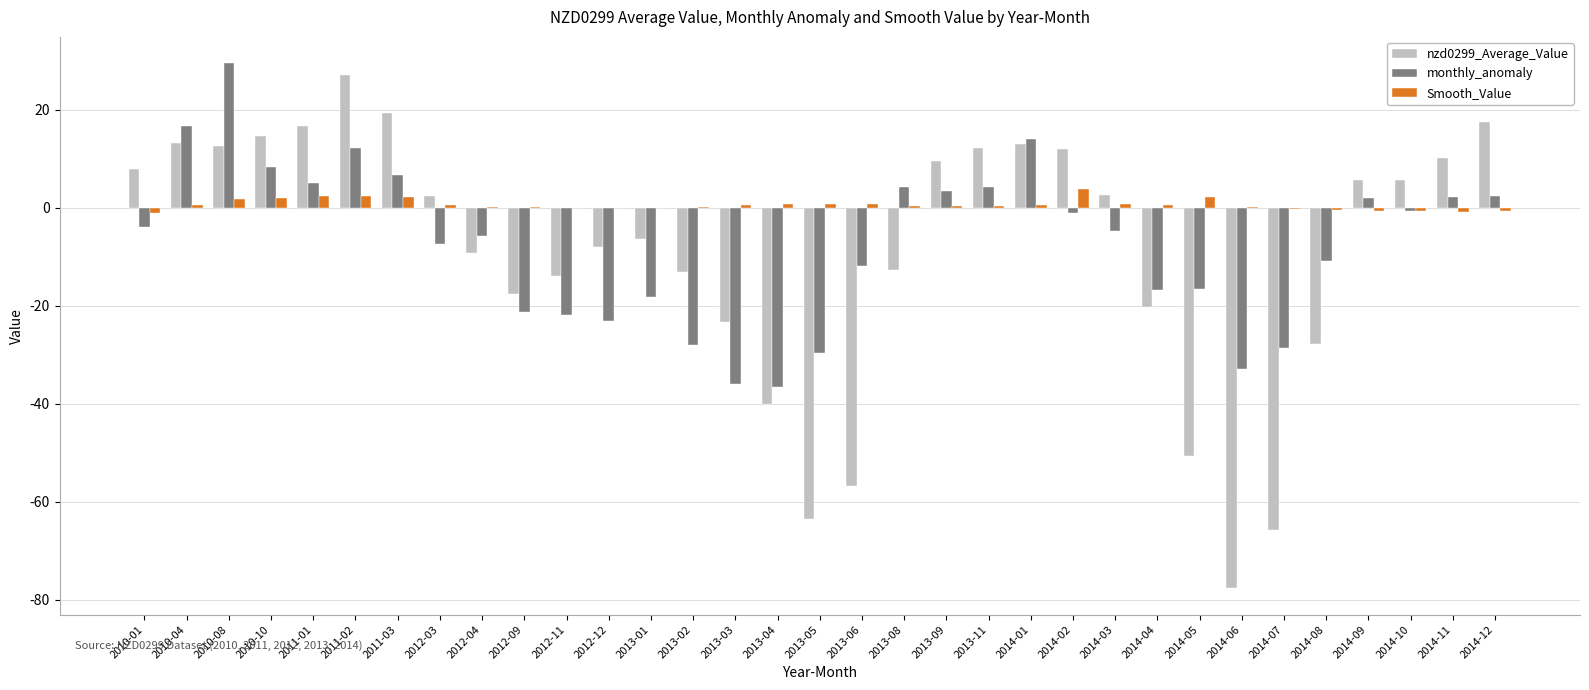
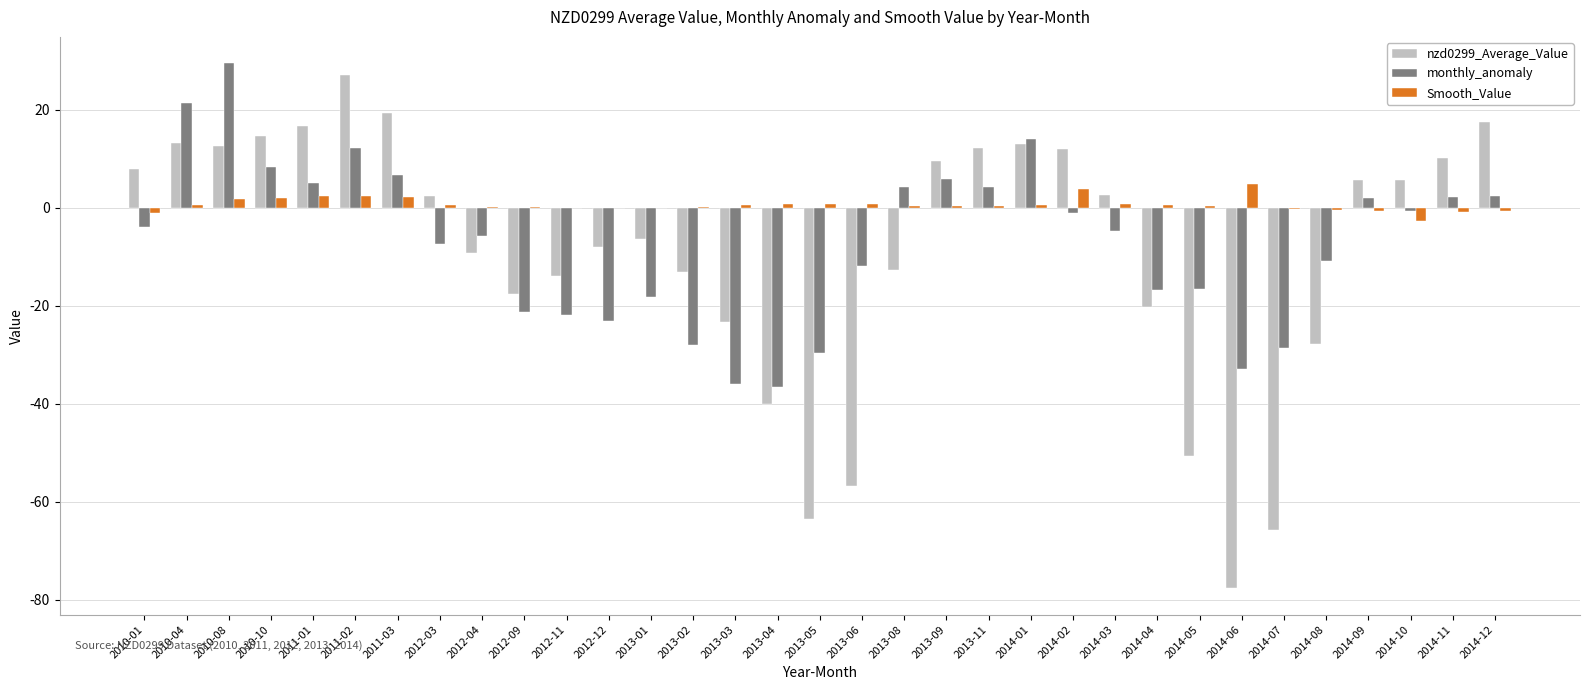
monthly_anomaly, 2010-04: 17 -> 21
monthly_anomaly, 2013-09: 4 -> 6
Smooth_Value, 2014-05: 2 -> 0
Smooth_Value, 2014-06: 0 -> 5
Smooth_Value, 2014-10: -1 -> -3
